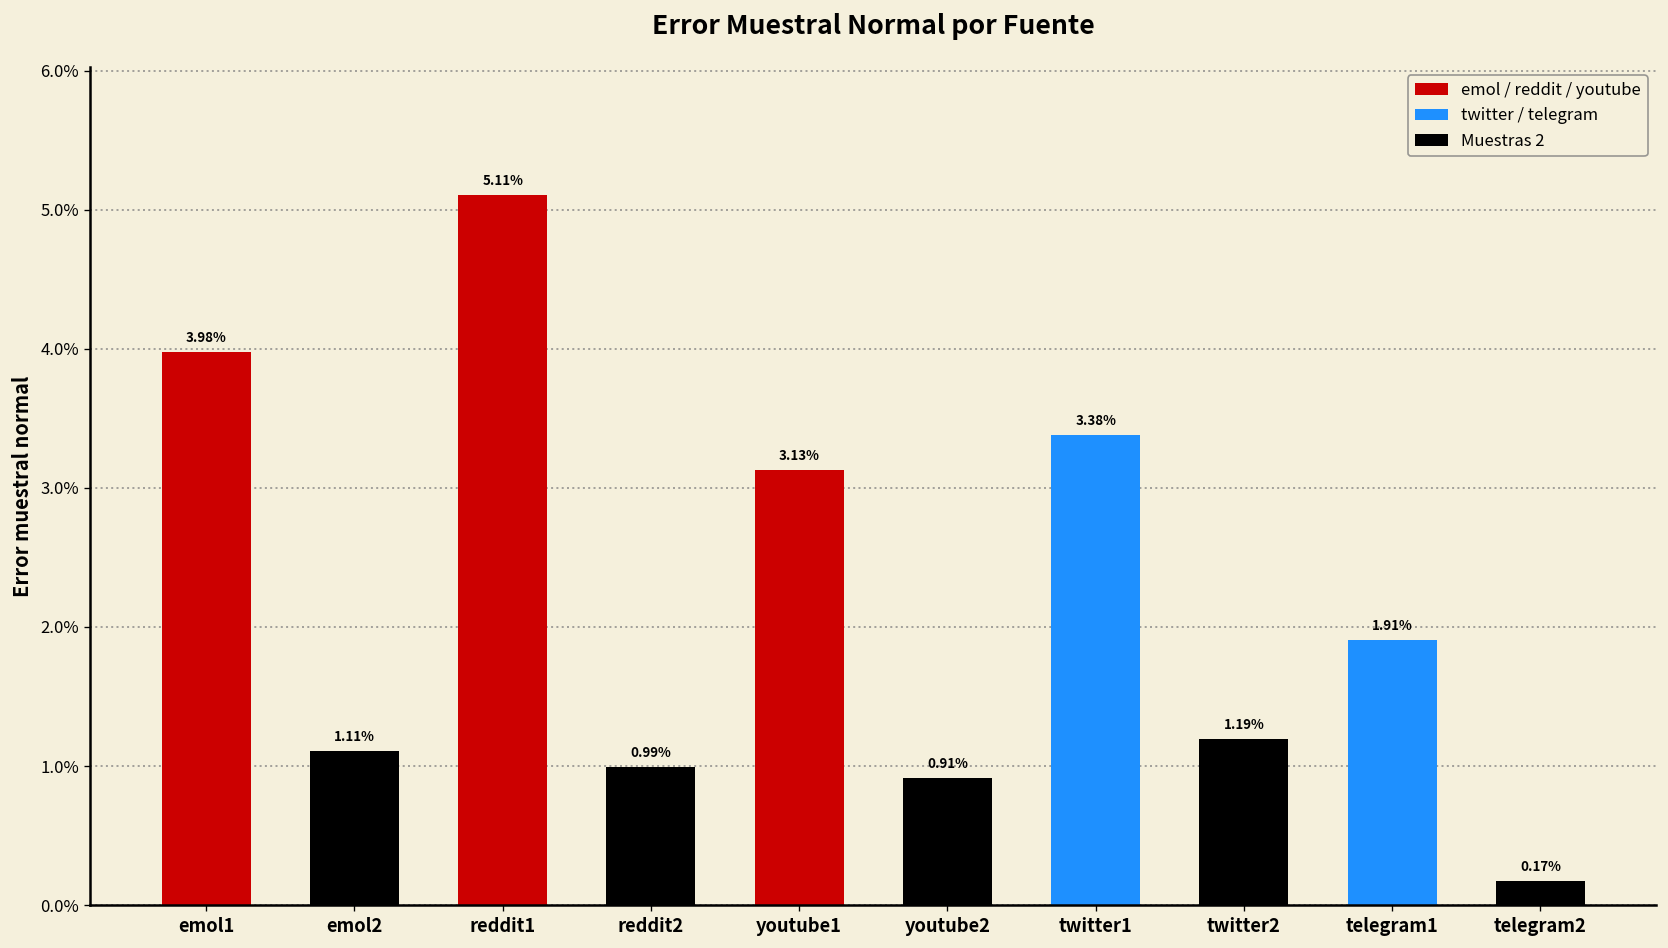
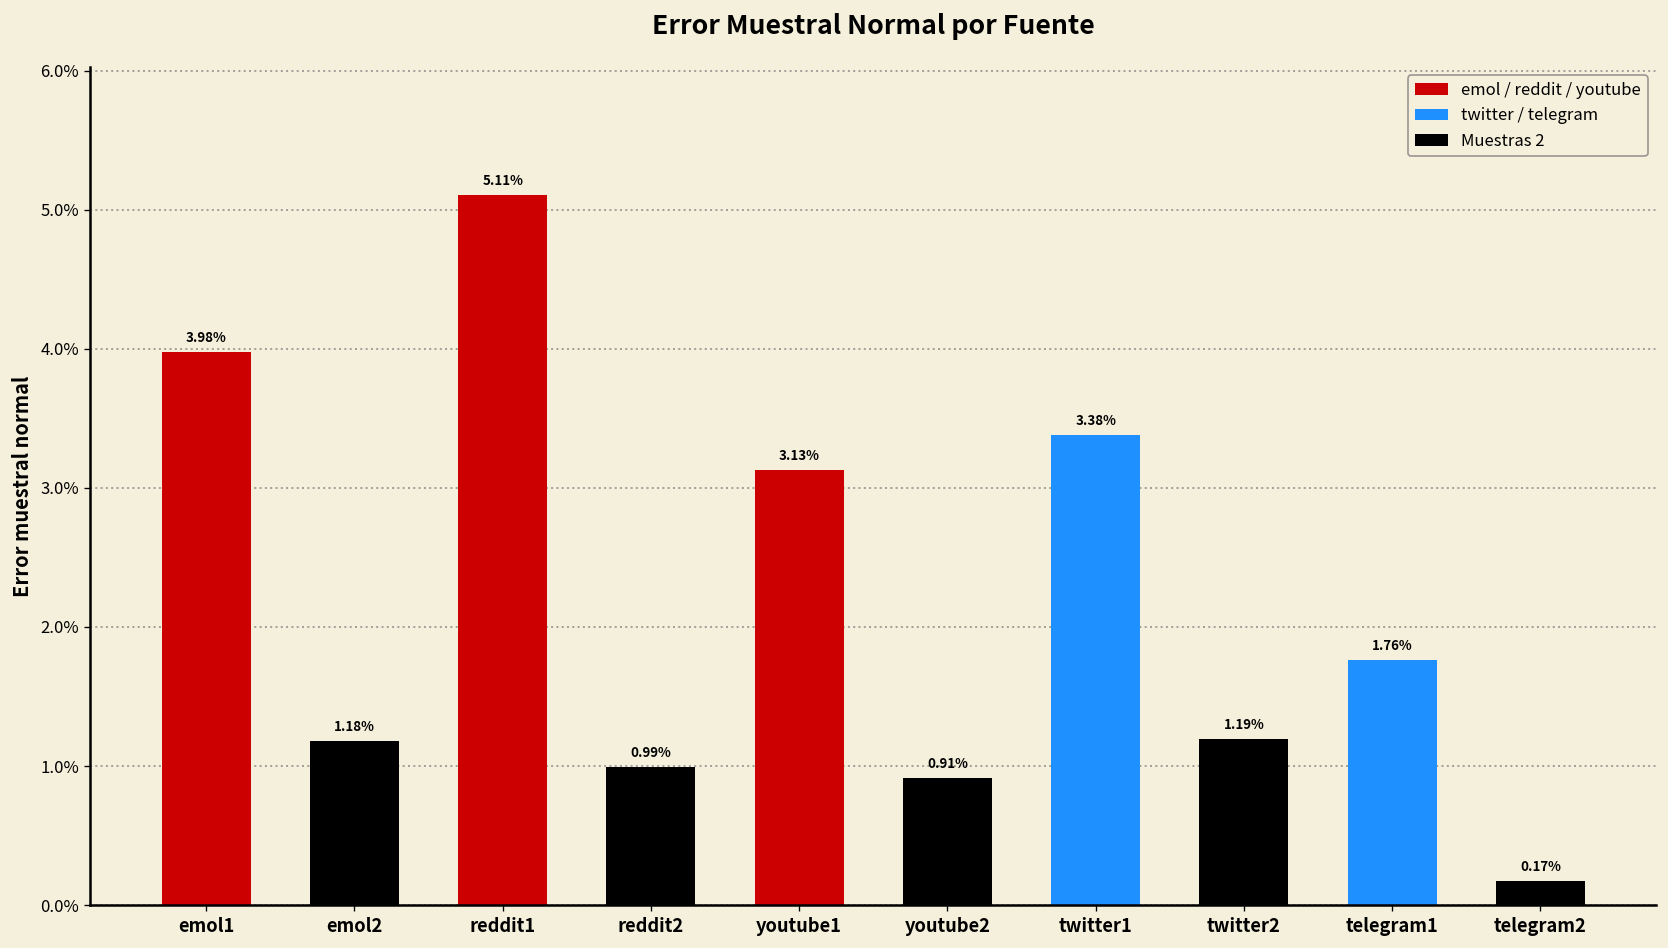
emol2: 1.11% -> 1.18%
telegram1: 1.91% -> 1.76%
